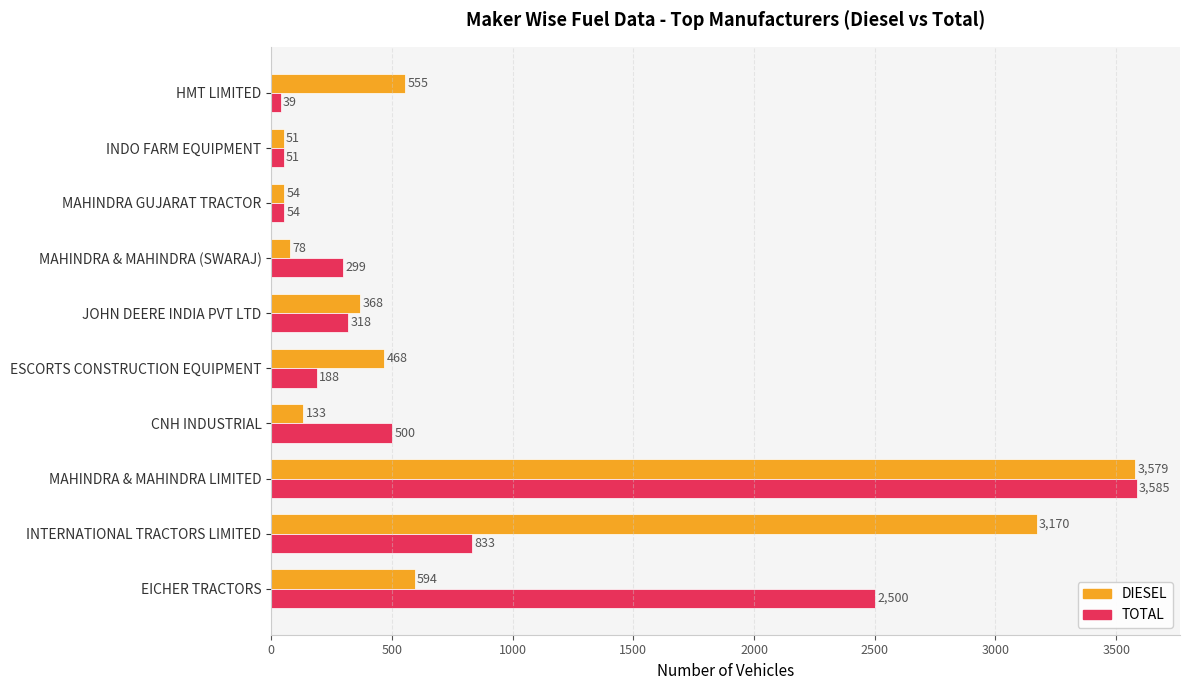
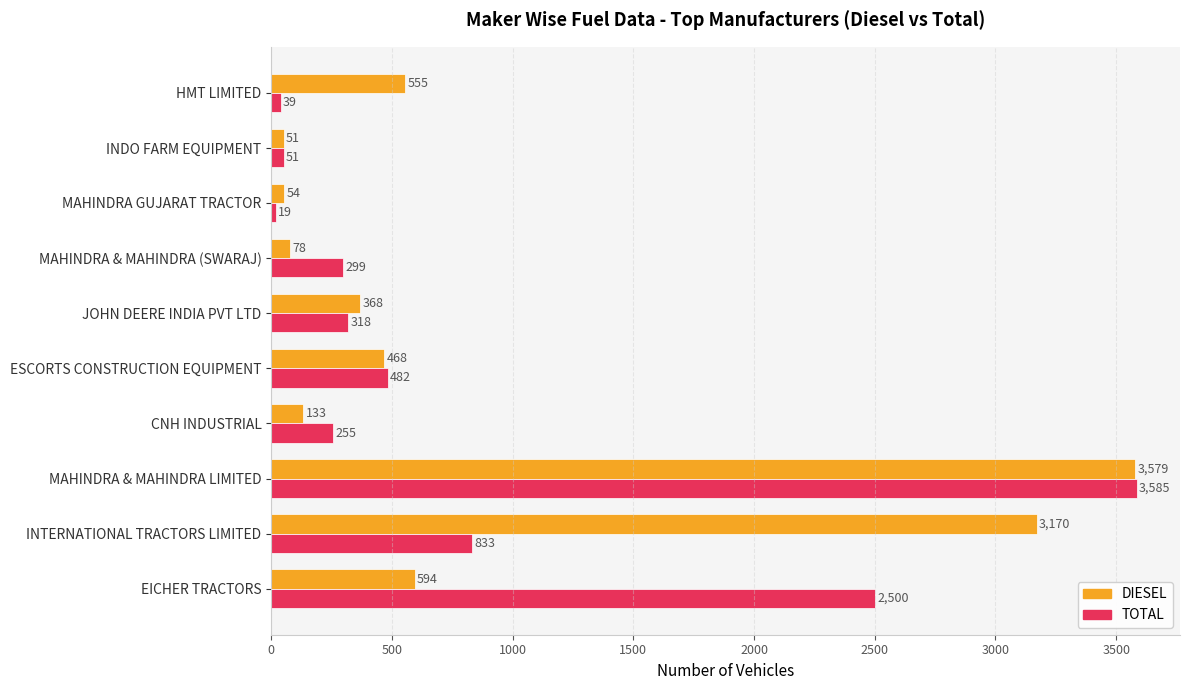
TOTAL, MAHINDRA GUJARAT TRACTOR: 54 -> 19
TOTAL, ESCORTS CONSTRUCTION EQUIPMENT: 188 -> 482
TOTAL, CNH INDUSTRIAL: 500 -> 255
